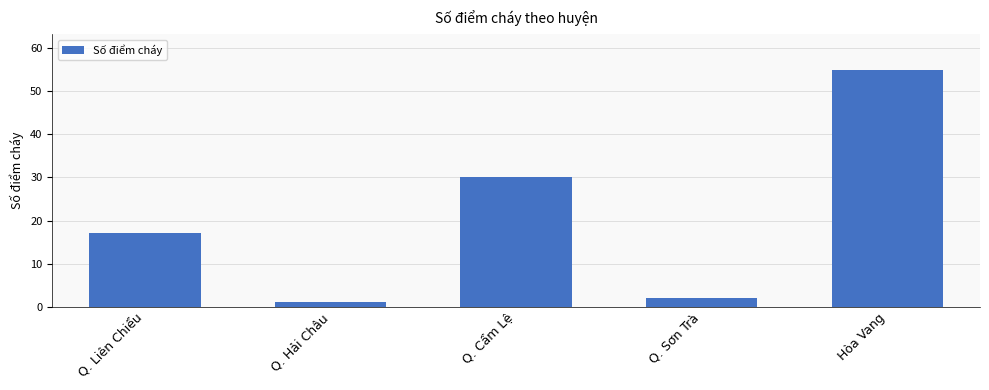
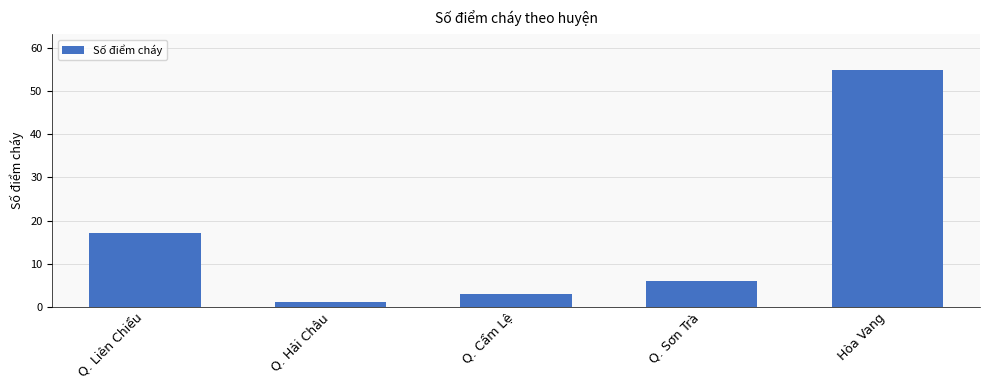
Q. Cẩm Lệ: 30 -> 3
Q. Sơn Trà: 2 -> 6
